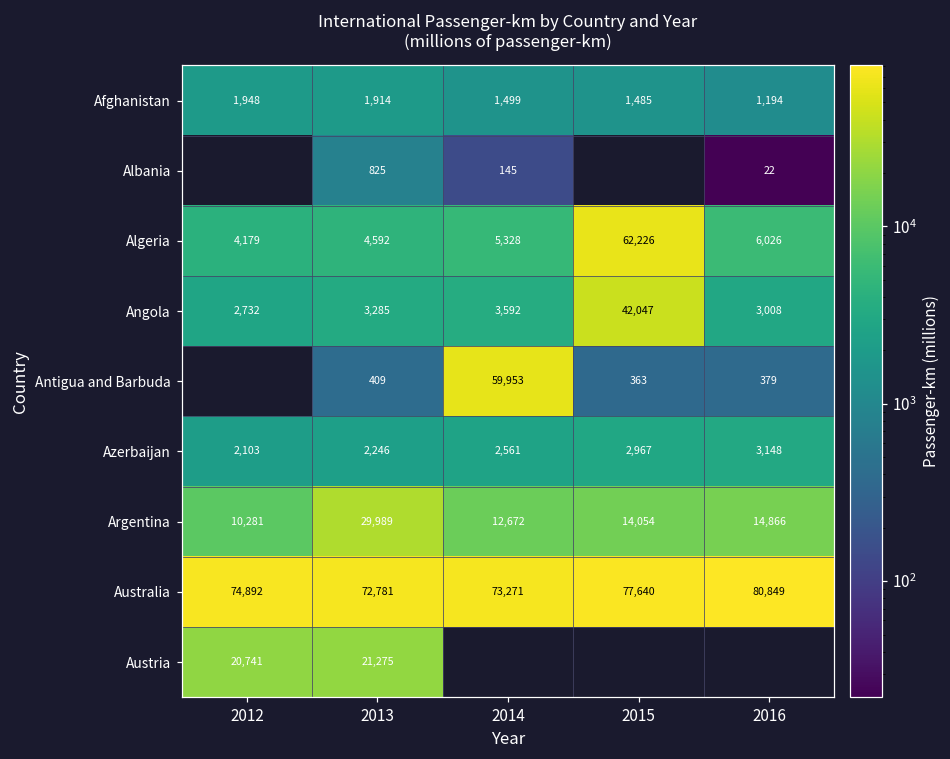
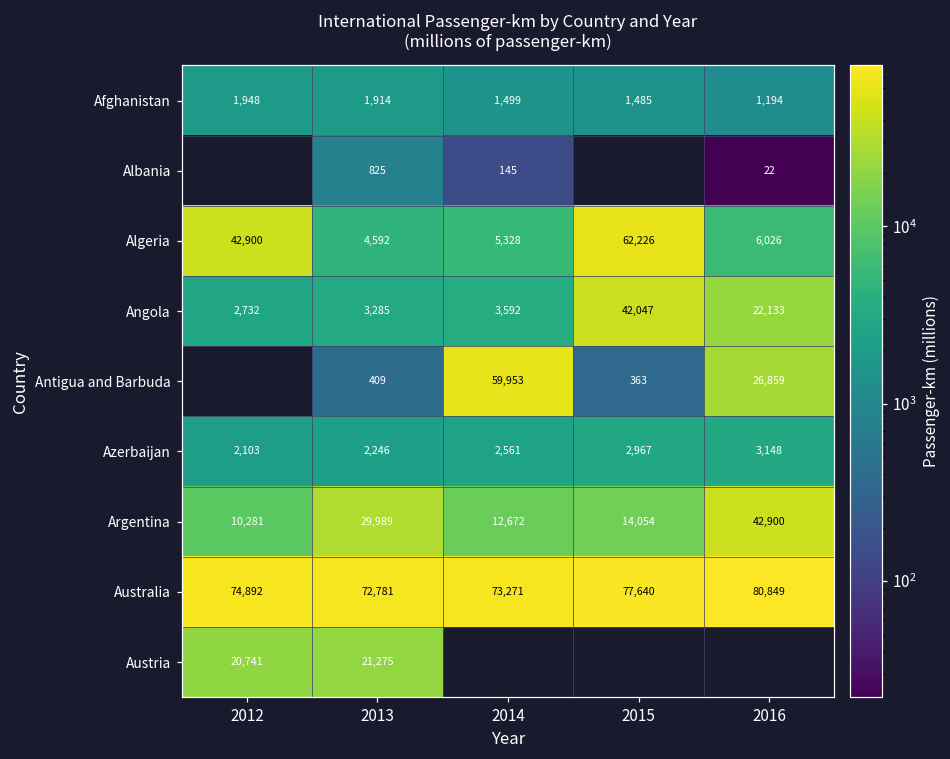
Algeria, 2012: 4,179 -> 42,900
Angola, 2016: 3,008 -> 22,133
Antigua and Barbuda, 2016: 379 -> 26,859
Argentina, 2016: 14,866 -> 42,900
